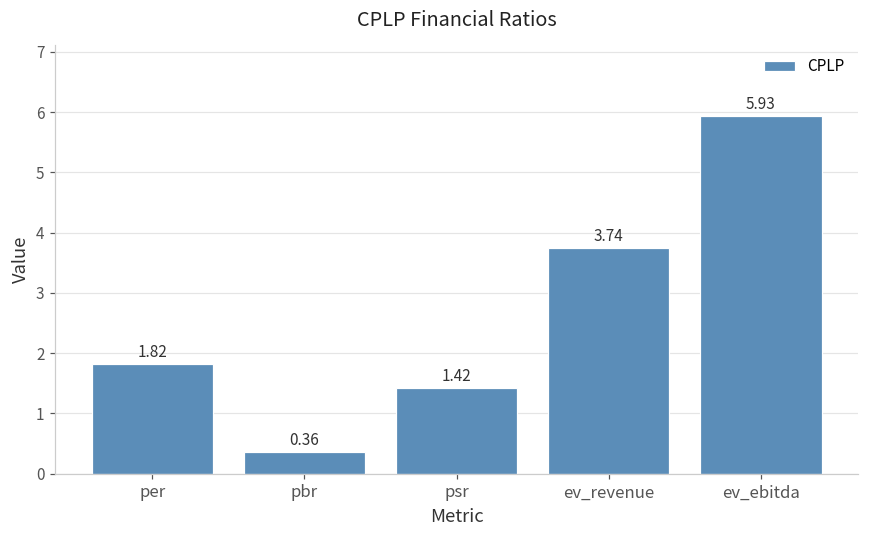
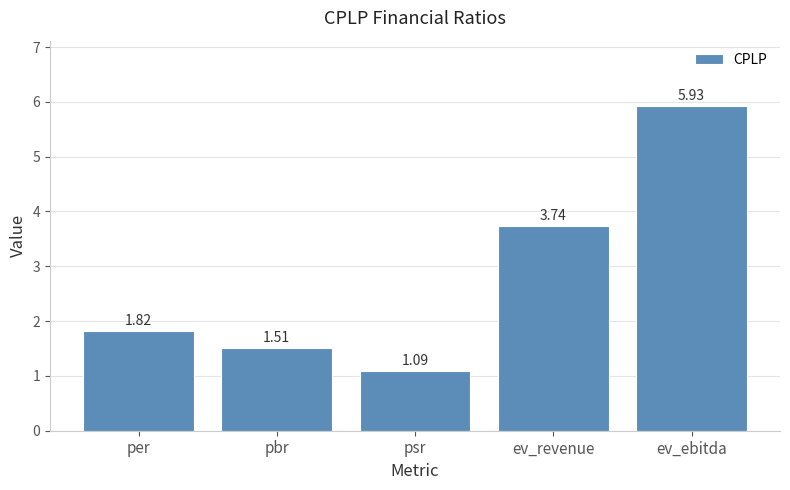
pbr: 0.36 -> 1.51
psr: 1.42 -> 1.09
